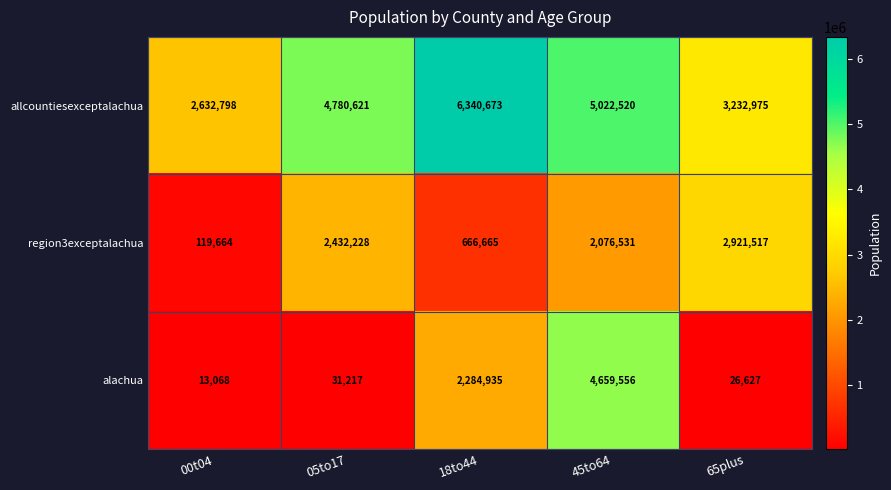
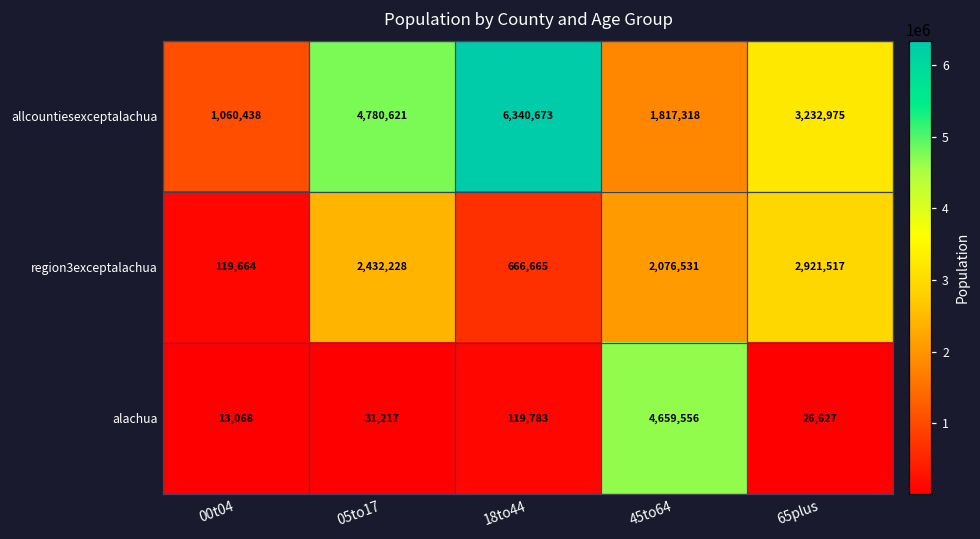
allcountiesexceptalachua, 00t04: 2,632,798 -> 1,060,438
allcountiesexceptalachua, 45to64: 5,022,520 -> 1,817,318
alachua, 18to44: 2,284,935 -> 119,783
